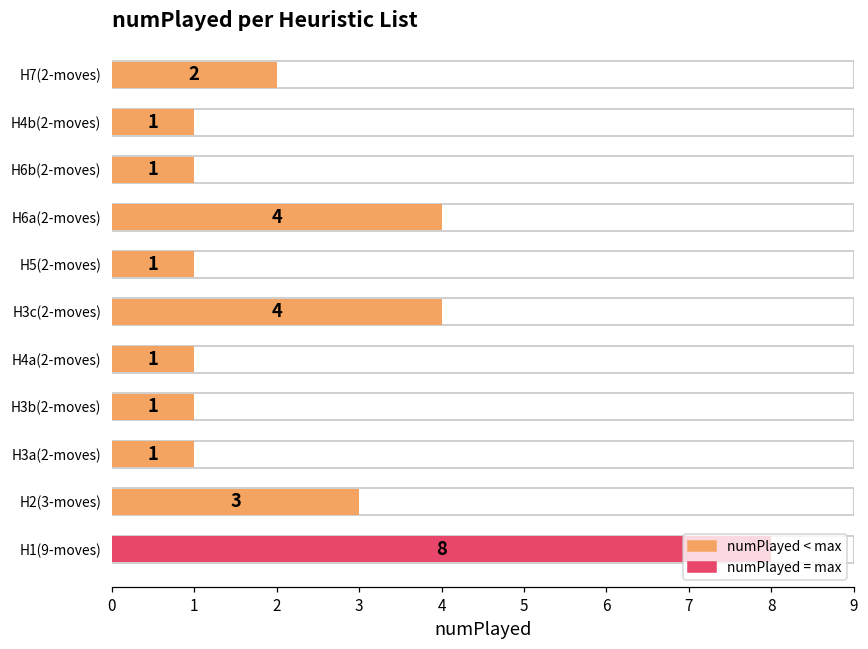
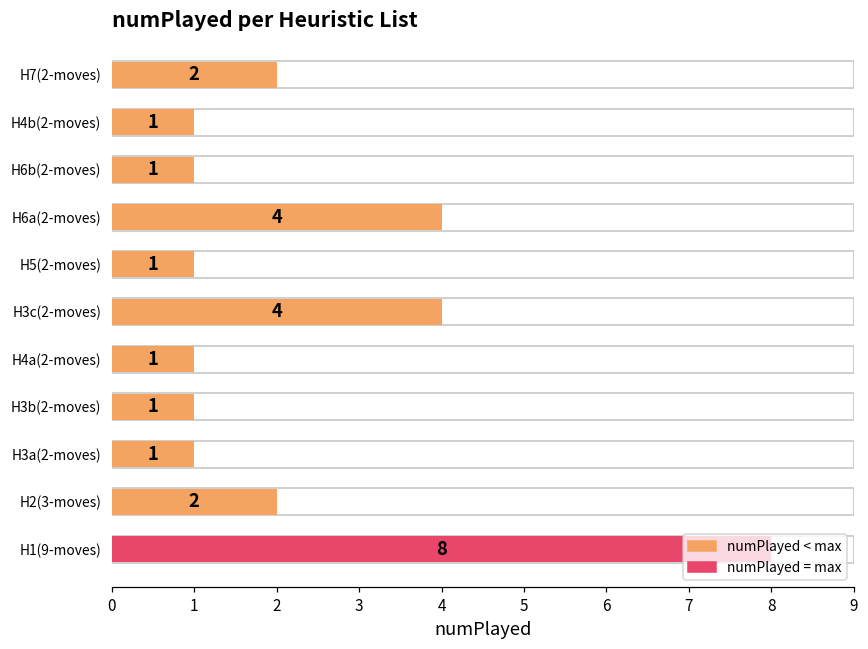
H2(3-moves): 3 -> 2
